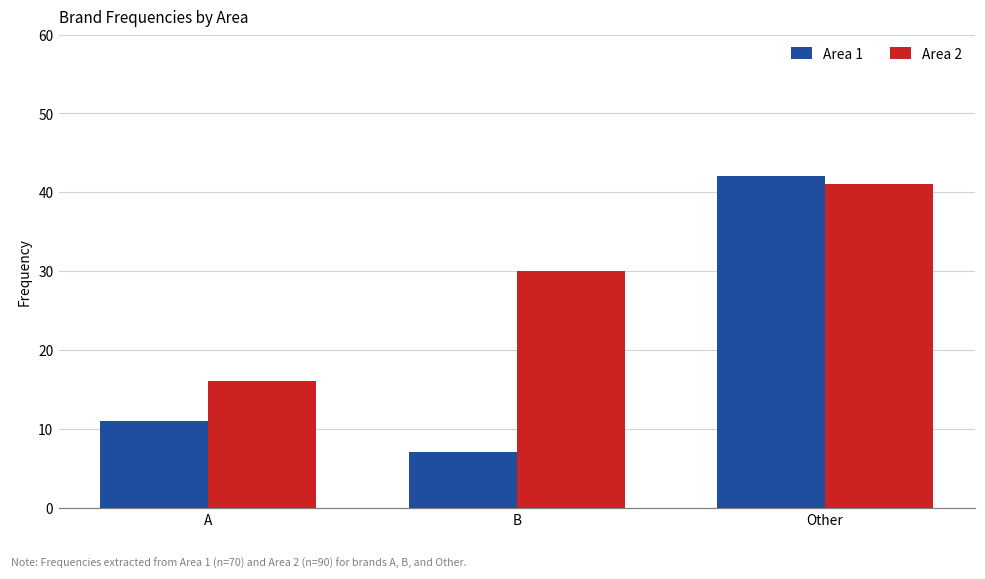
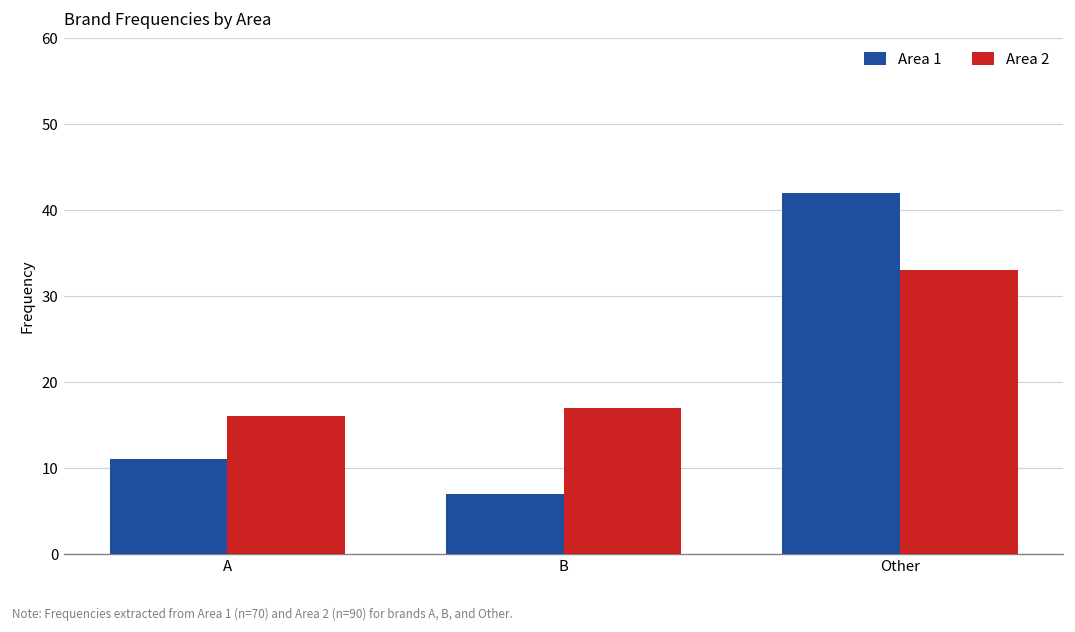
Area 2, B: 30 -> 17
Area 2, Other: 41 -> 33
